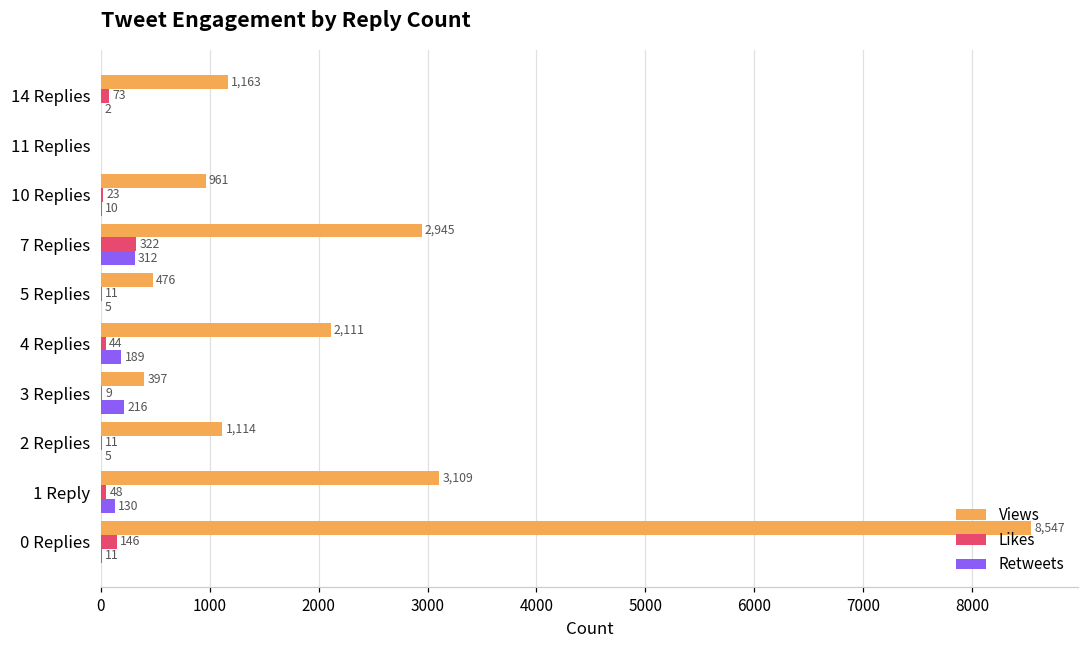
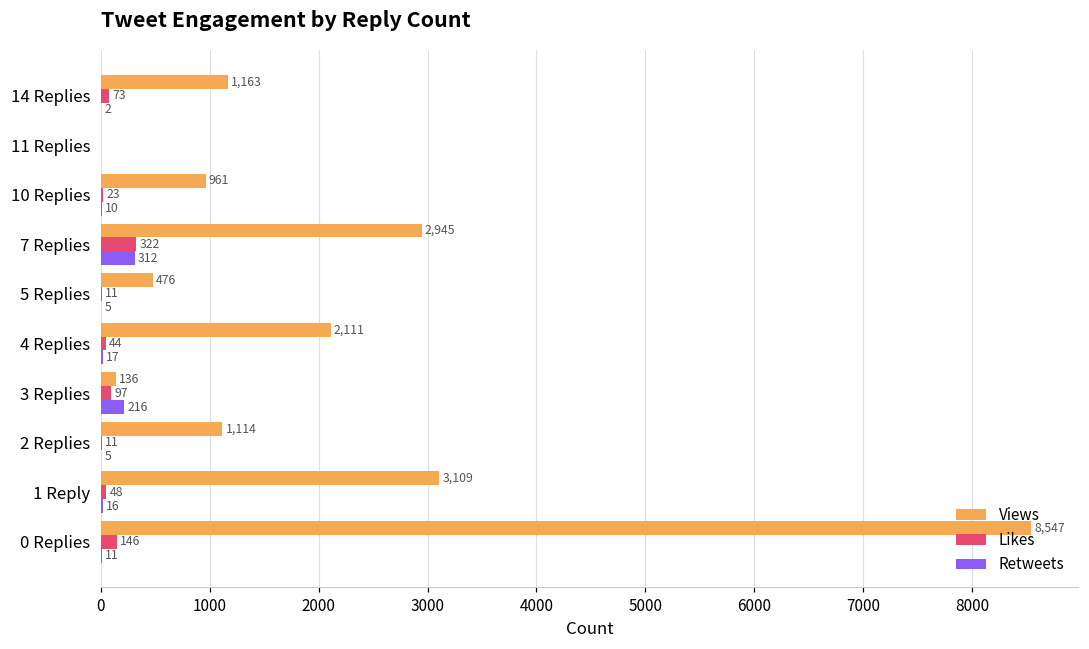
Retweets, 4 Replies: 189 -> 17
Views, 3 Replies: 397 -> 136
Likes, 3 Replies: 9 -> 97
Retweets, 1 Reply: 130 -> 16
